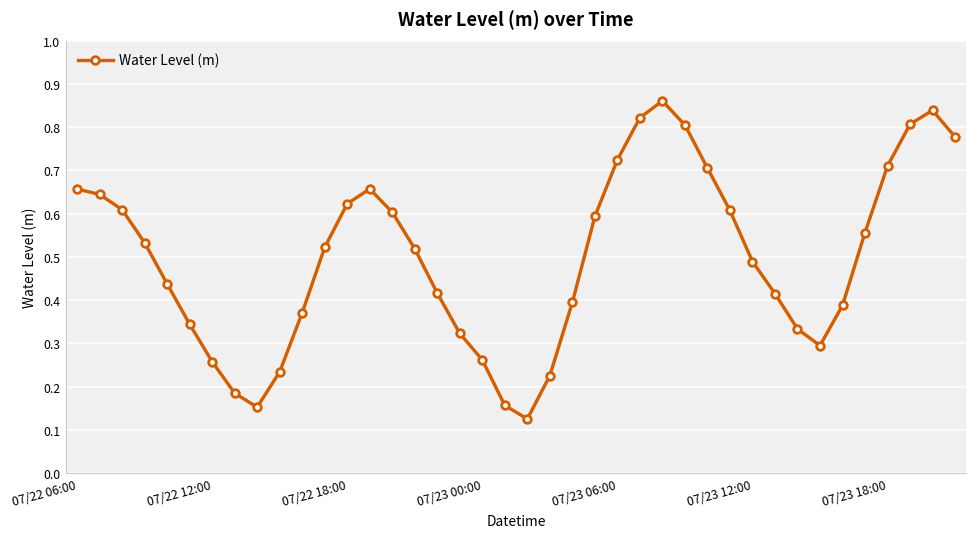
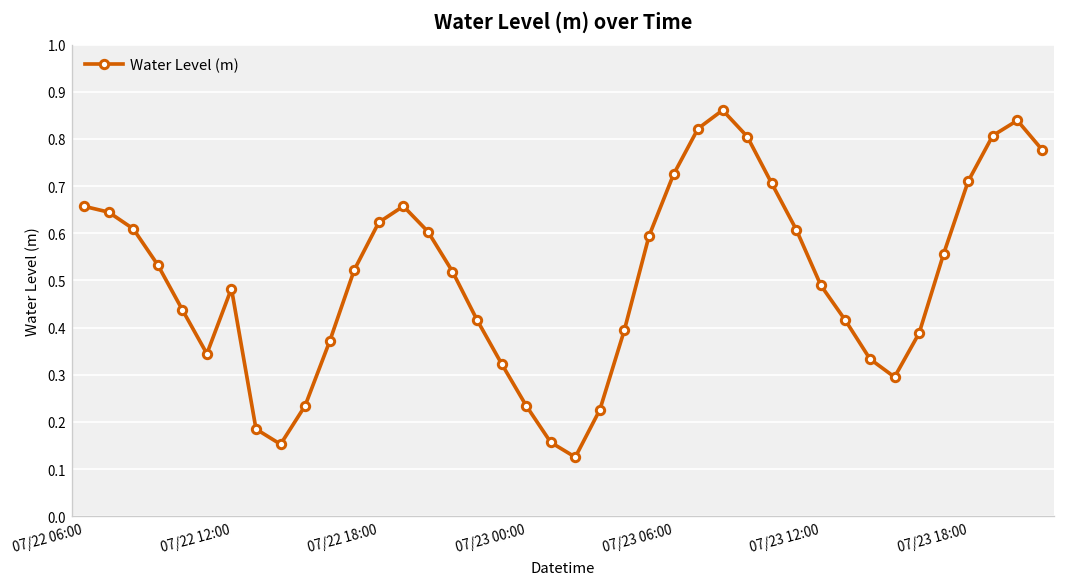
07/22 12:00: 0.26 -> 0.48
07/23 00:00: 0.26 -> 0.23
